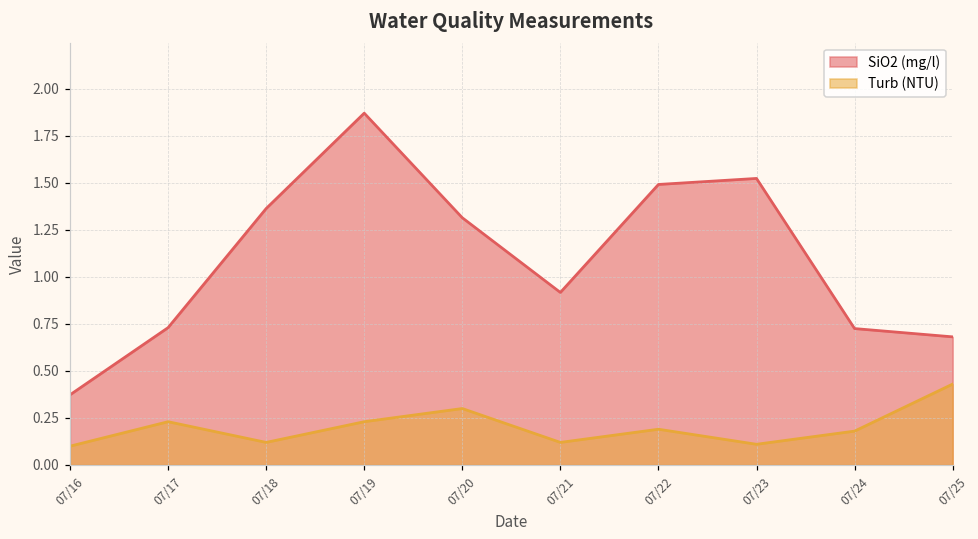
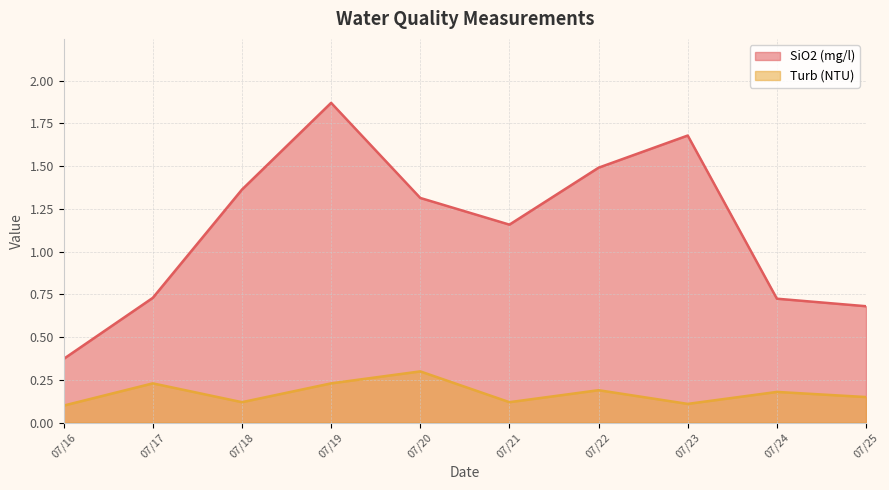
SiO2 (mg/l), 07/21: 0.92 -> 1.16
SiO2 (mg/l), 07/23: 1.52 -> 1.68
Turb (NTU), 07/25: 0.43 -> 0.15
